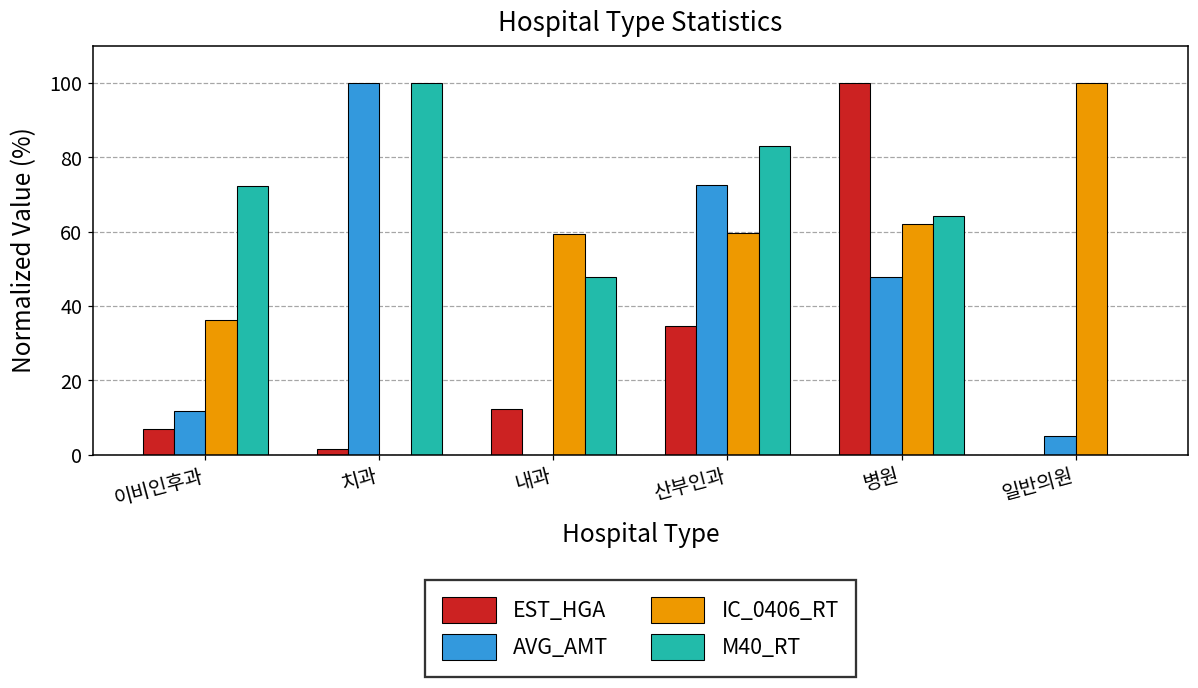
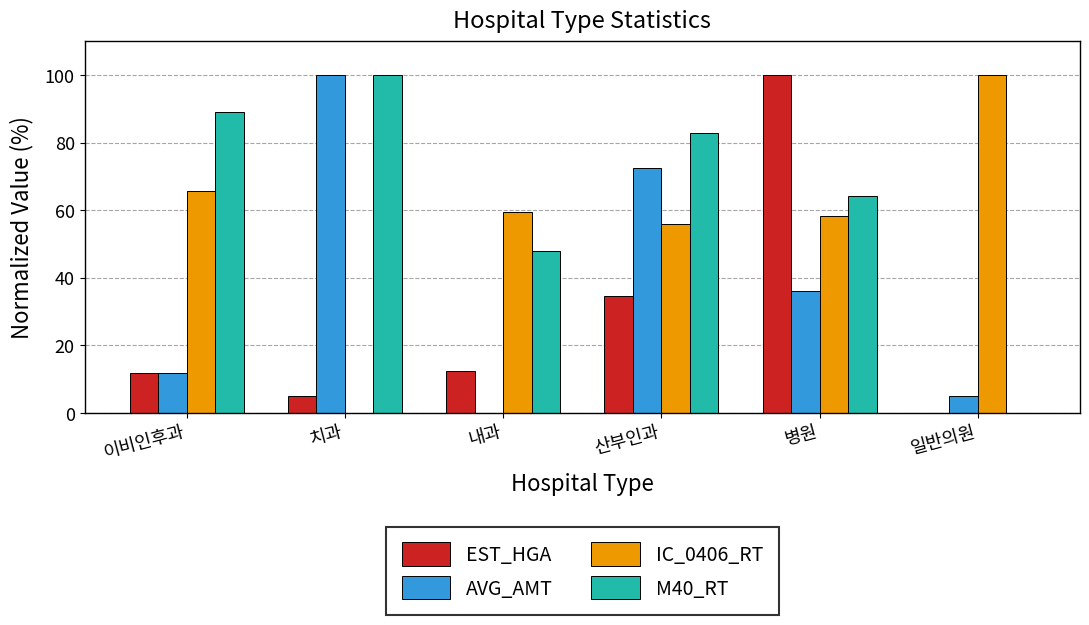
EST_HGA, 이비인후과: 7 -> 12
IC_0406_RT, 이비인후과: 36 -> 66
M40_RT, 이비인후과: 72 -> 89
EST_HGA, 치과: 1 -> 5
IC_0406_RT, 산부인과: 60 -> 56
AVG_AMT, 병원: 48 -> 36
IC_0406_RT, 병원: 62 -> 58
